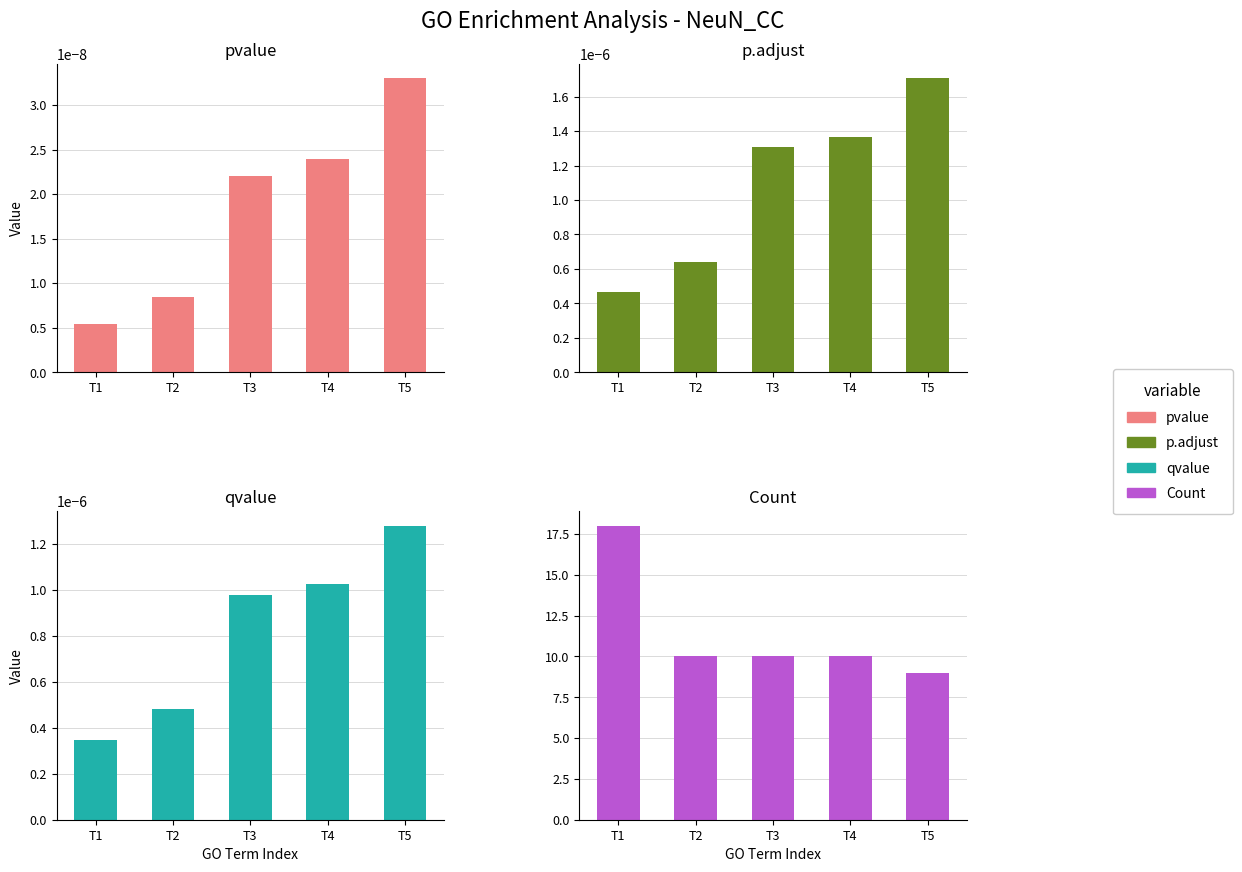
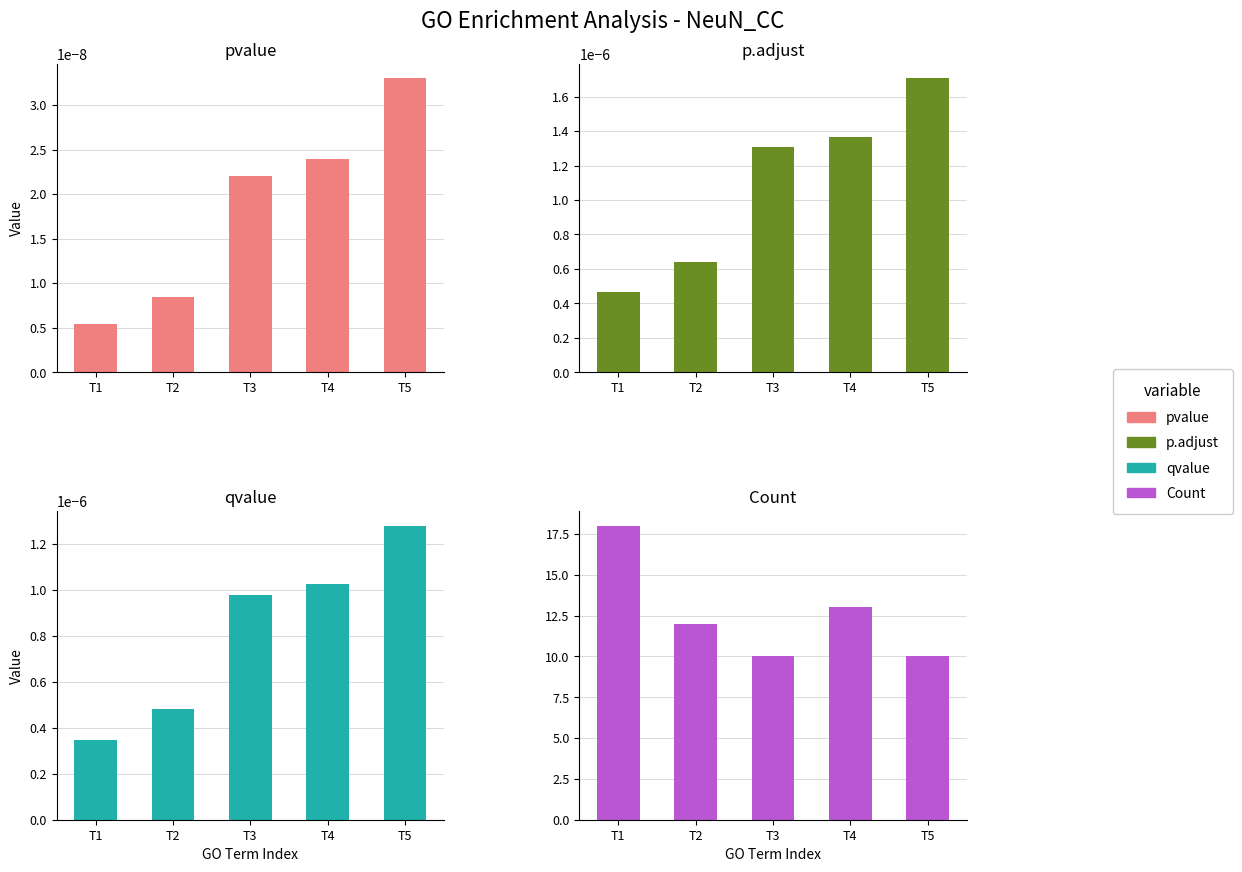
Count, T2: 10 -> 12
Count, T4: 10 -> 13
Count, T5: 9 -> 10
